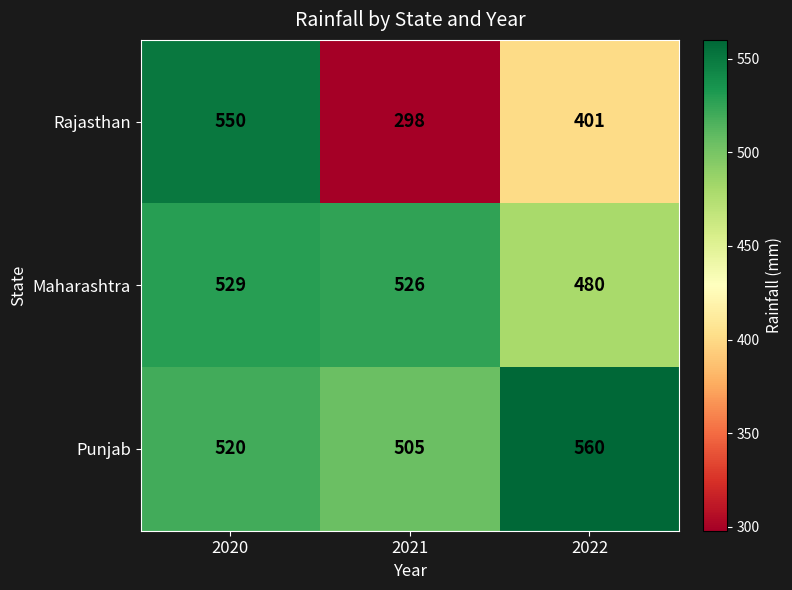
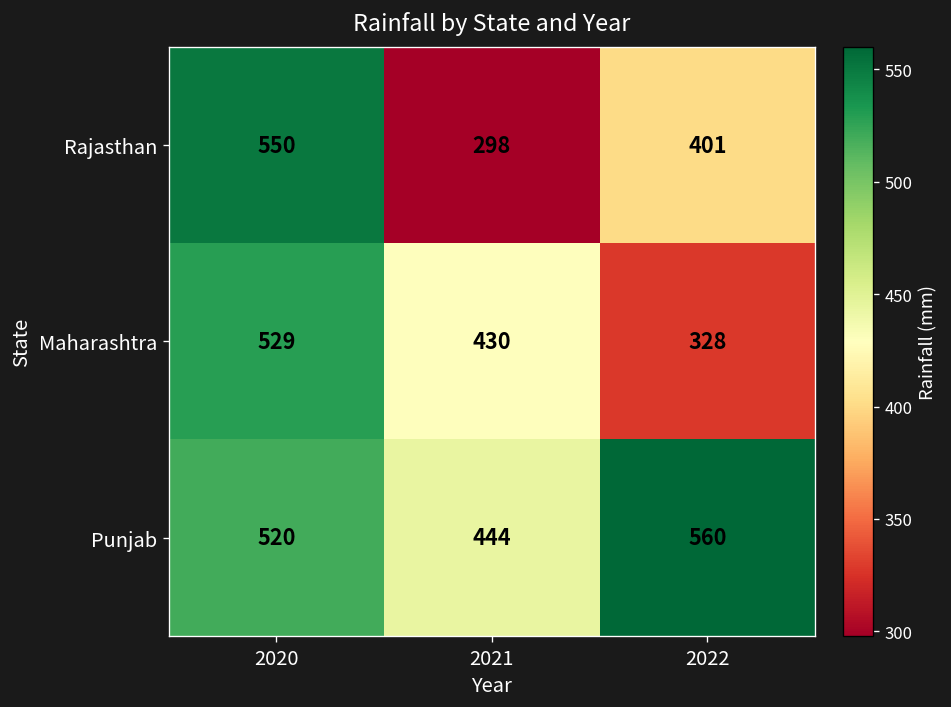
Maharashtra, 2021: 526 -> 430
Maharashtra, 2022: 480 -> 328
Punjab, 2021: 505 -> 444
